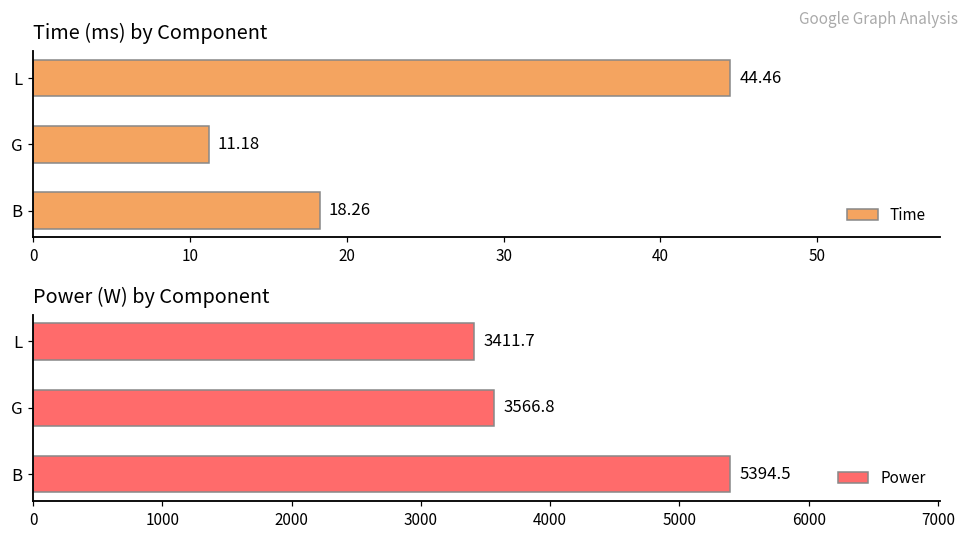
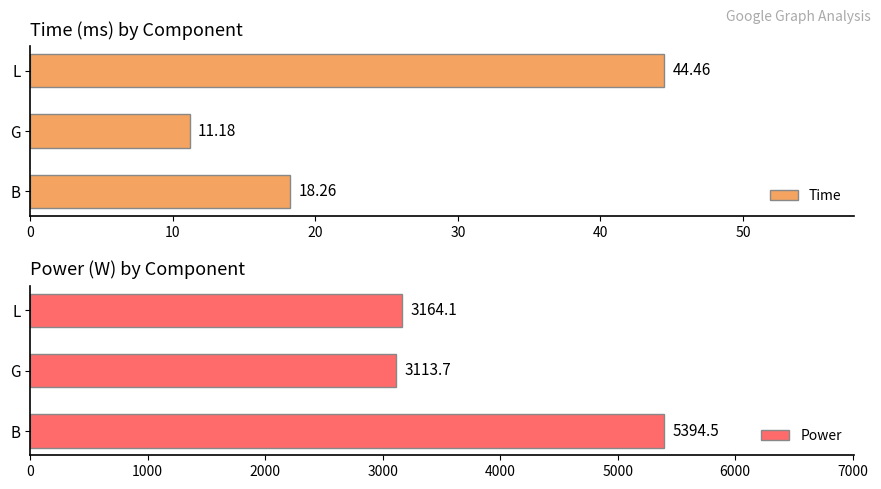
Power (W) by Component, L: 3411.7 -> 3164.1
Power (W) by Component, G: 3566.8 -> 3113.7
